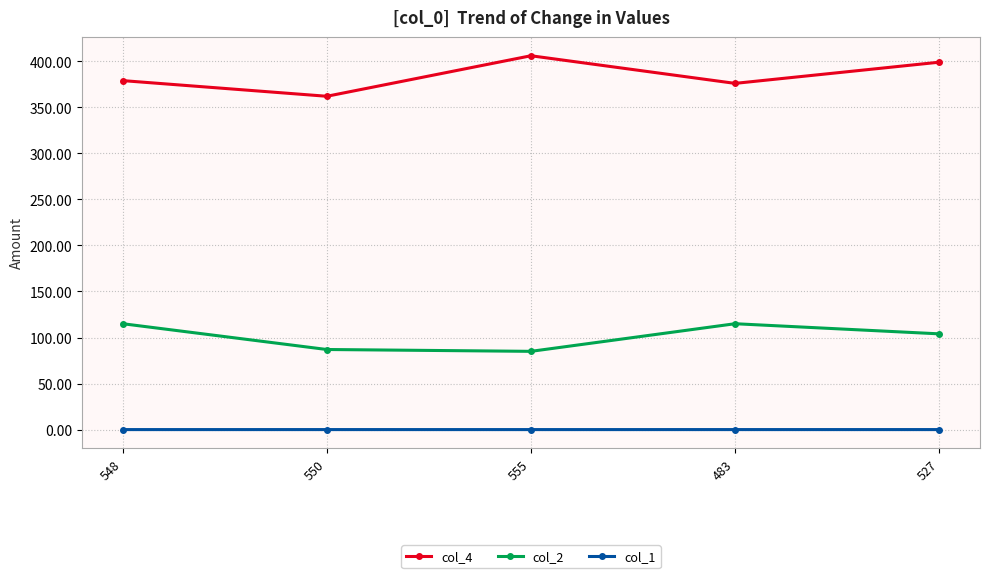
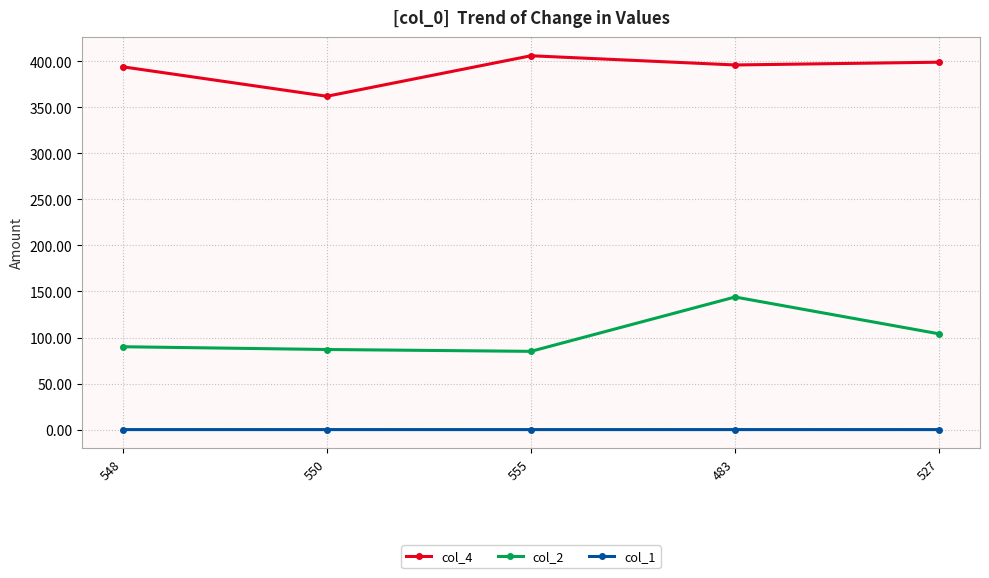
col_4, 548: 380 -> 390
col_2, 548: 120 -> 90
col_4, 483: 380 -> 400
col_2, 483: 120 -> 140
